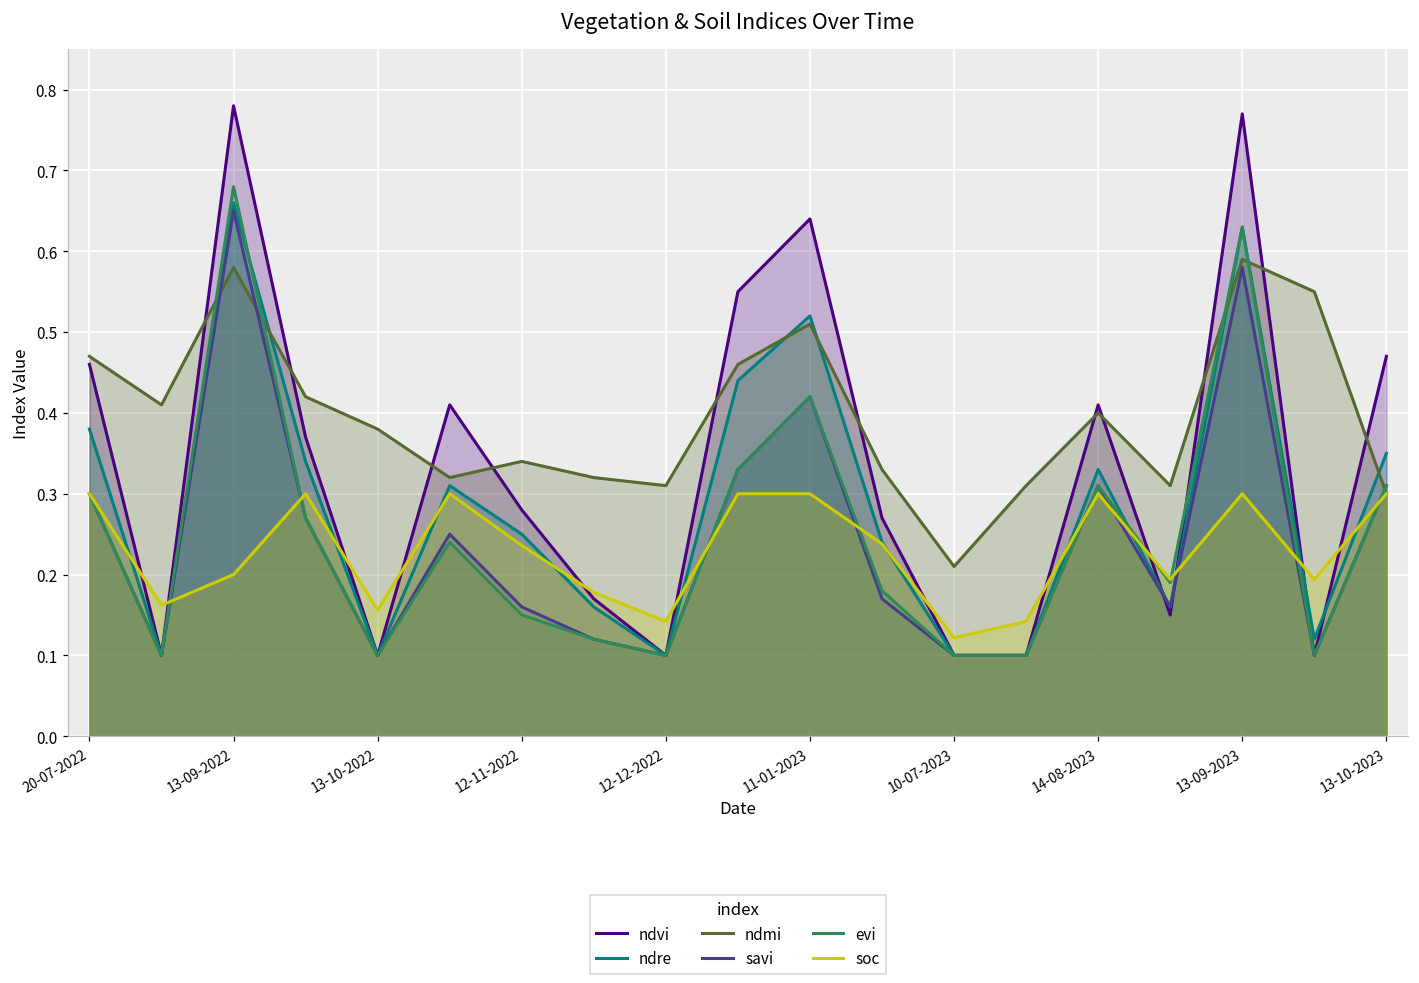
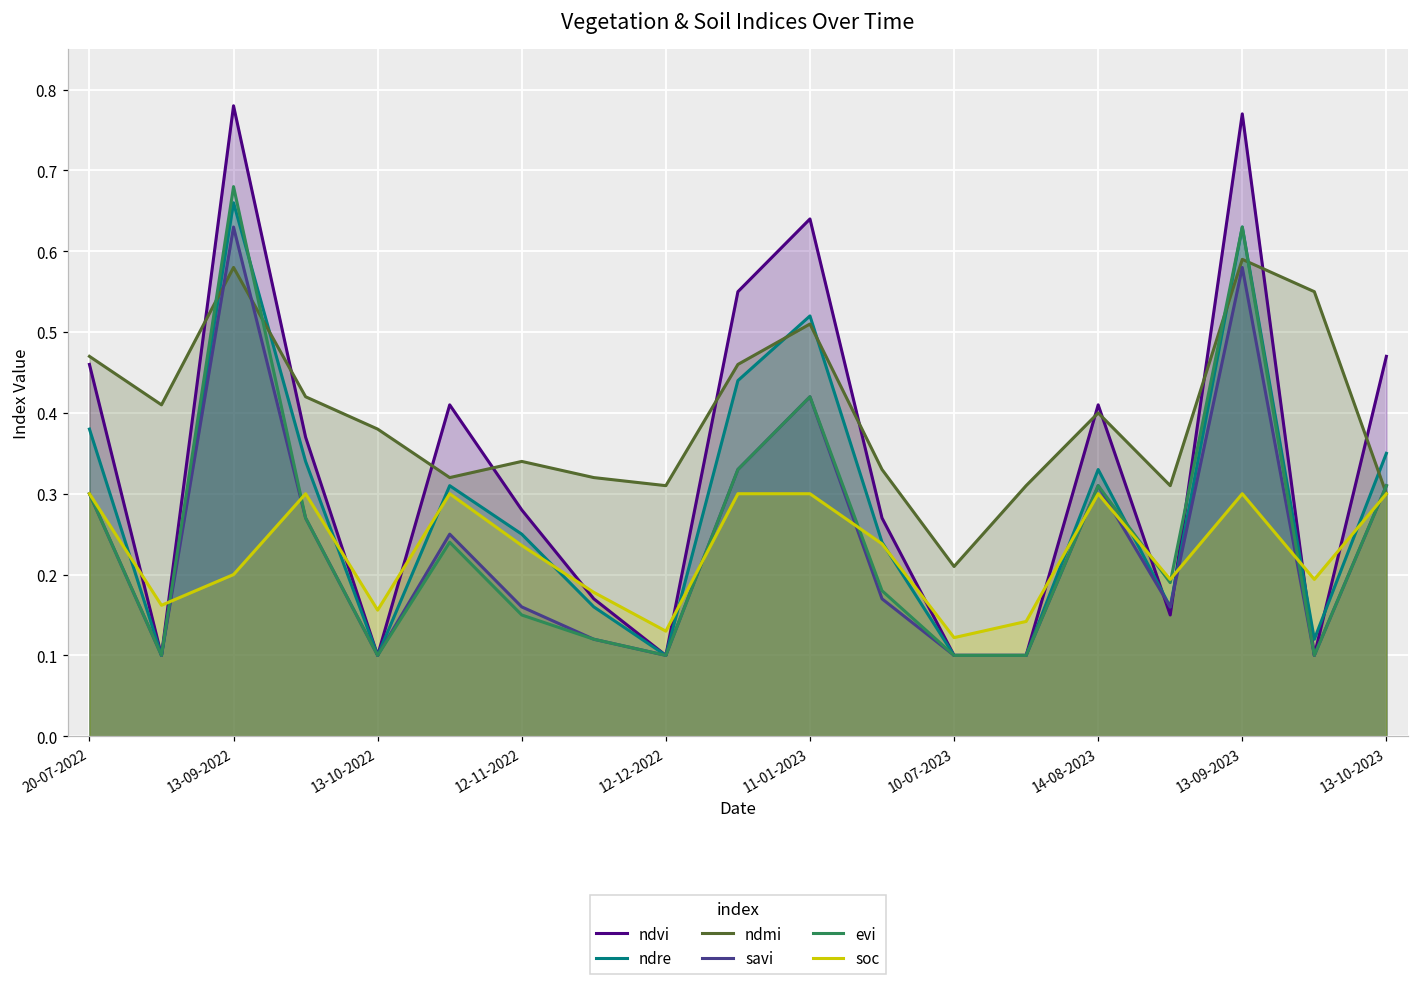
savi, 13-09-2022: 0.65 -> 0.63
soc, 12-12-2022: 0.14 -> 0.13
